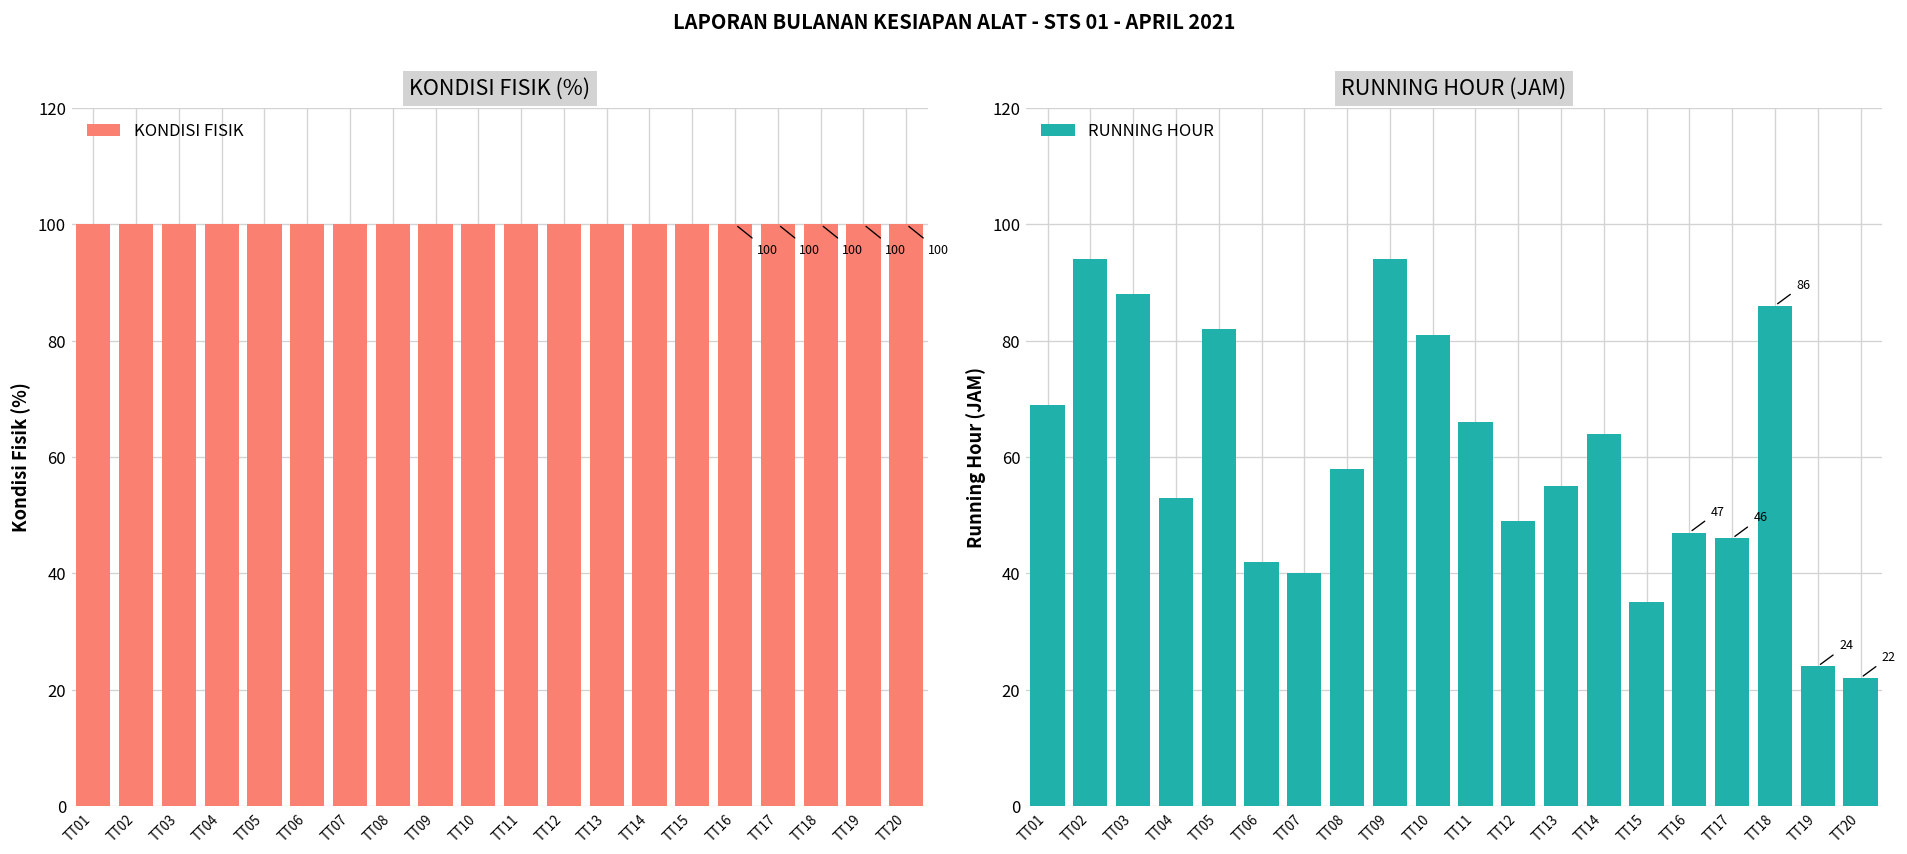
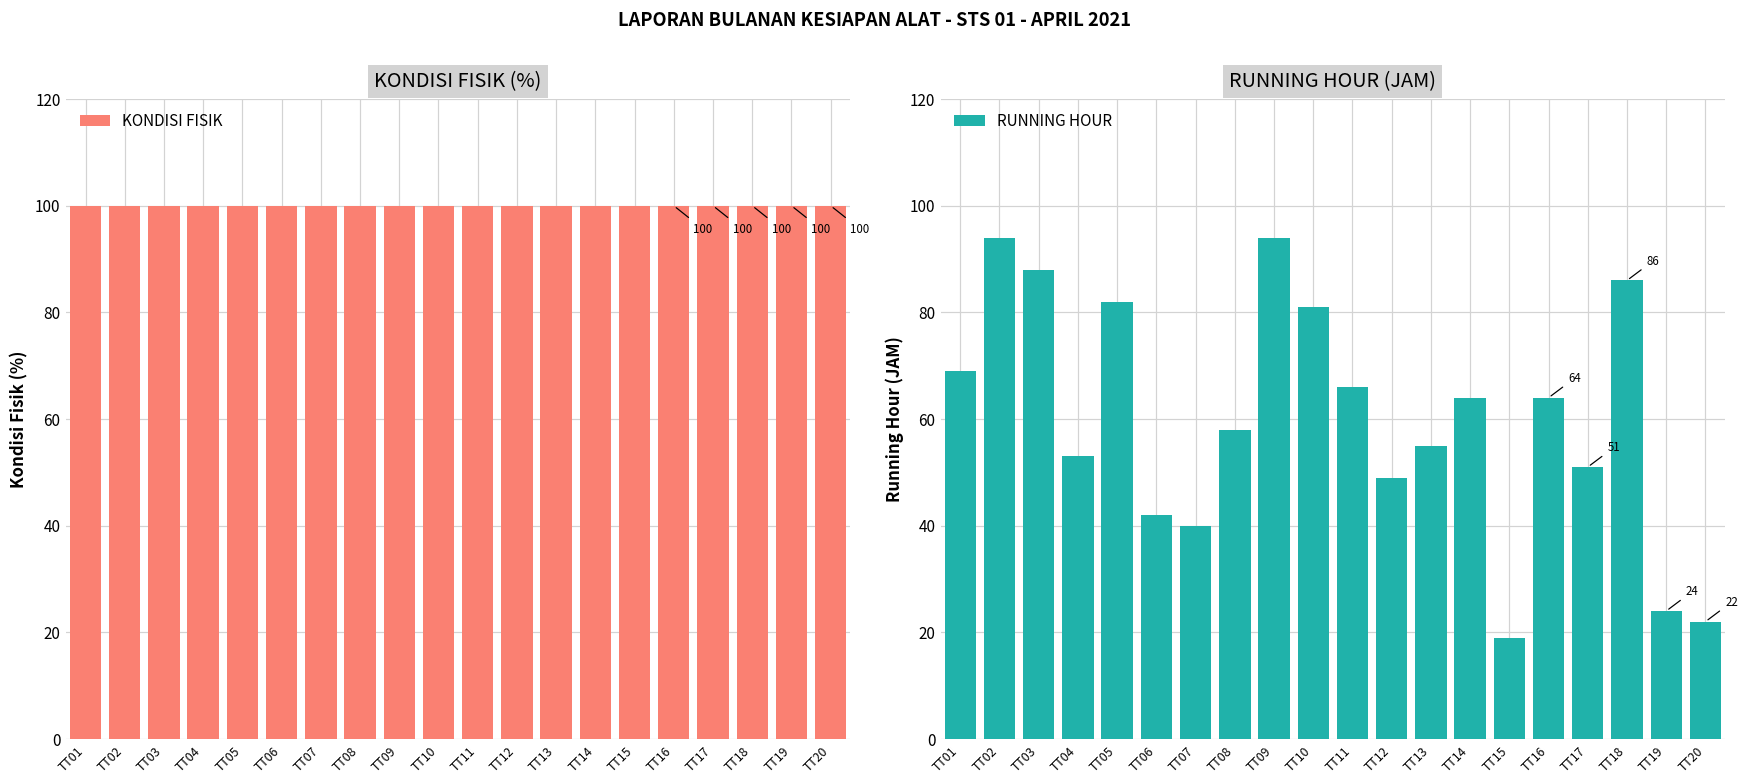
RUNNING HOUR (JAM), TT15: 35 -> 19
RUNNING HOUR (JAM), TT16: 47 -> 64
RUNNING HOUR (JAM), TT17: 46 -> 51
